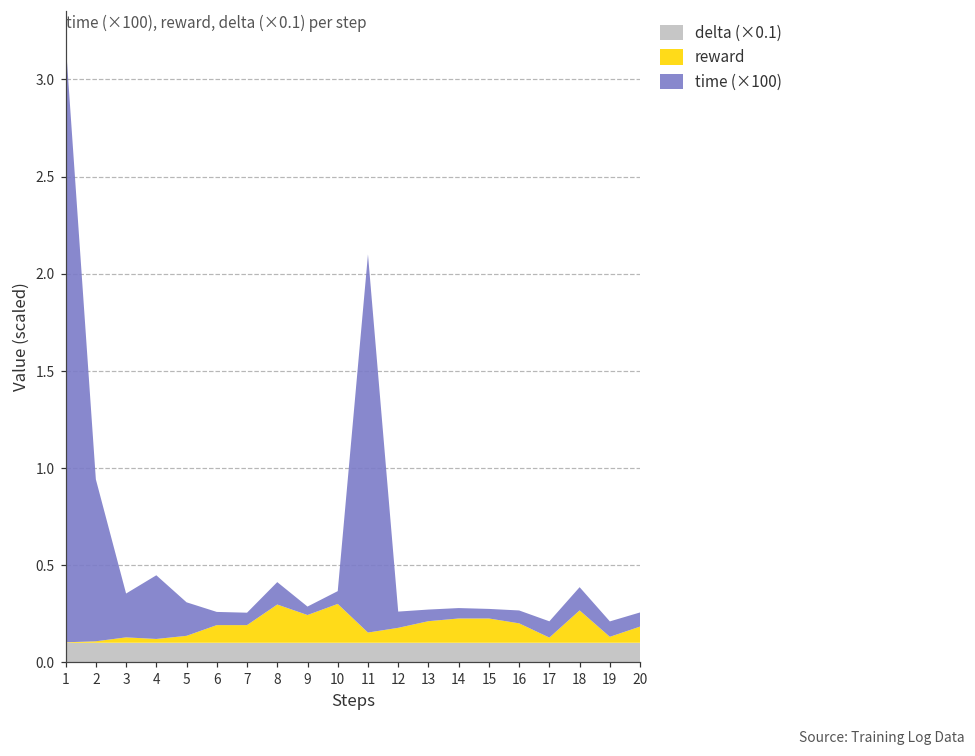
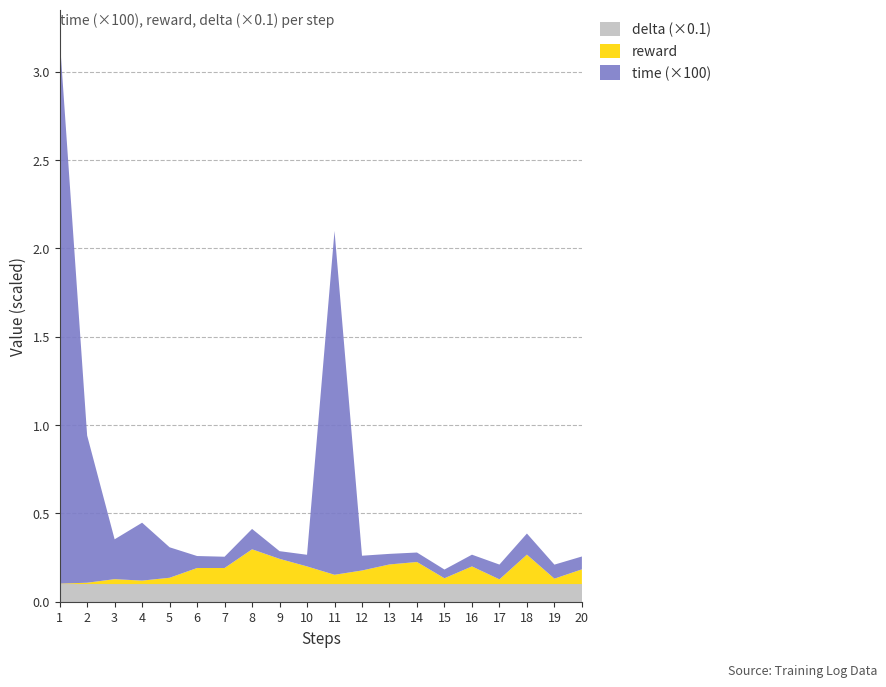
reward, 10: 0.2 -> 0.1
reward, 15: 0.13 -> 0.03
